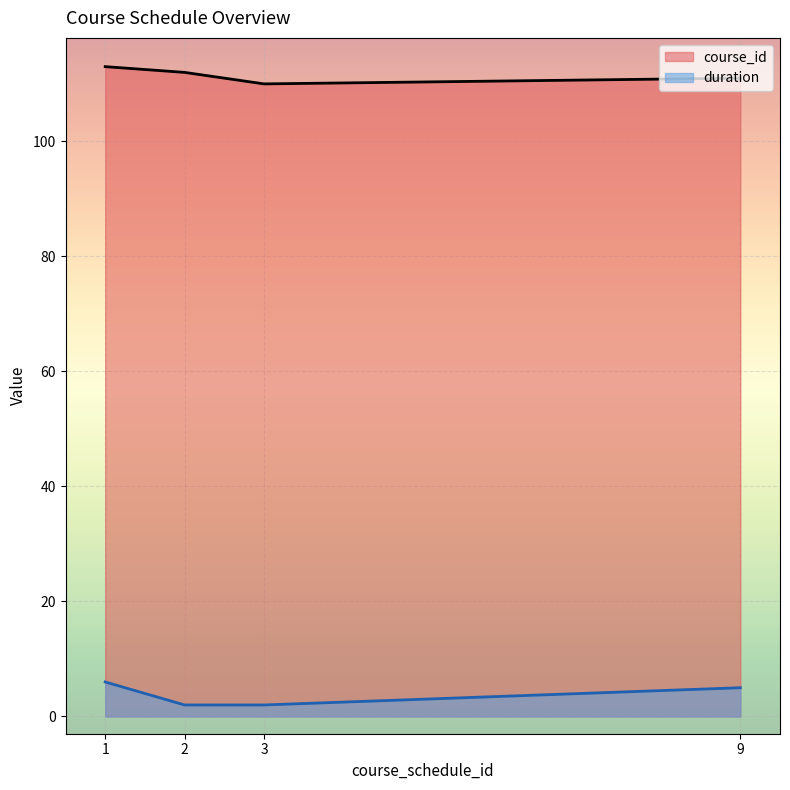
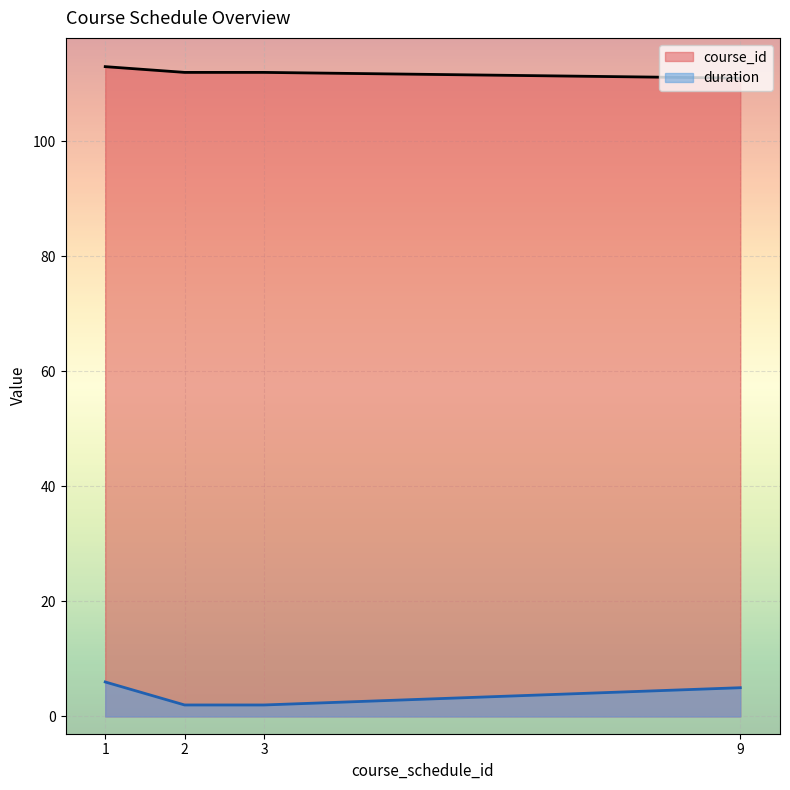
course_id, 3: 110 -> 112
